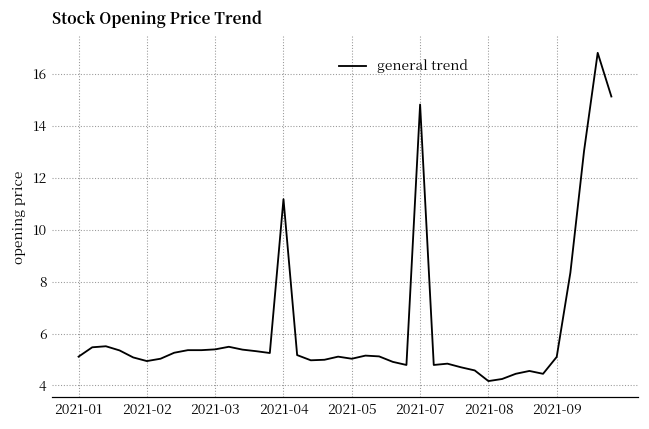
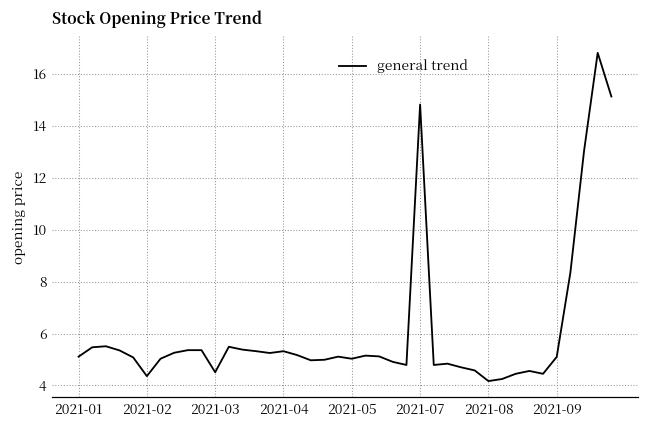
2021-02: 4.9 -> 4.4
2021-03: 5.4 -> 4.5
2021-04: 11.2 -> 5.3
